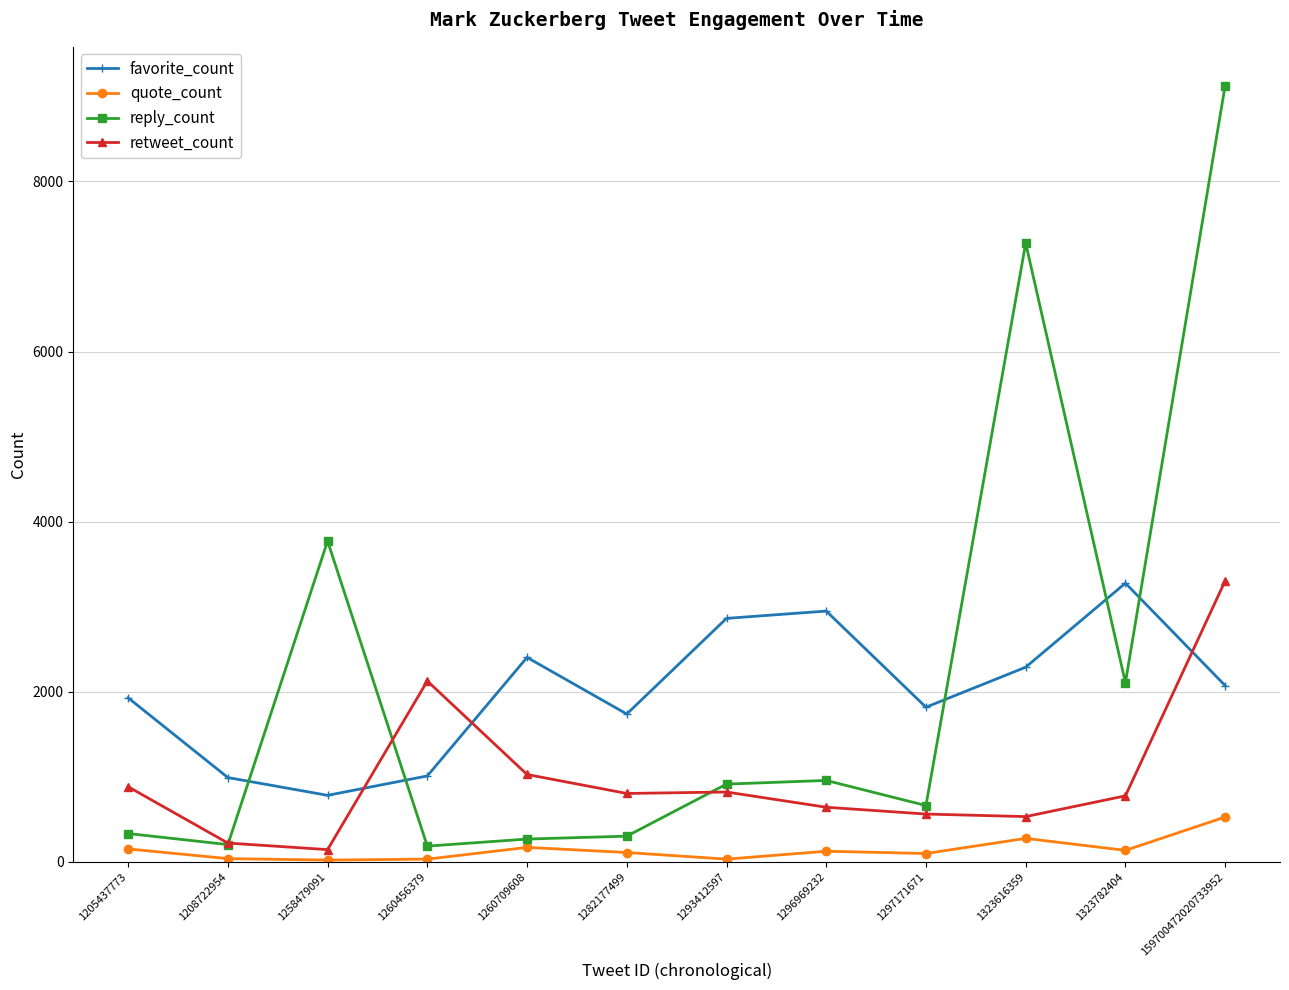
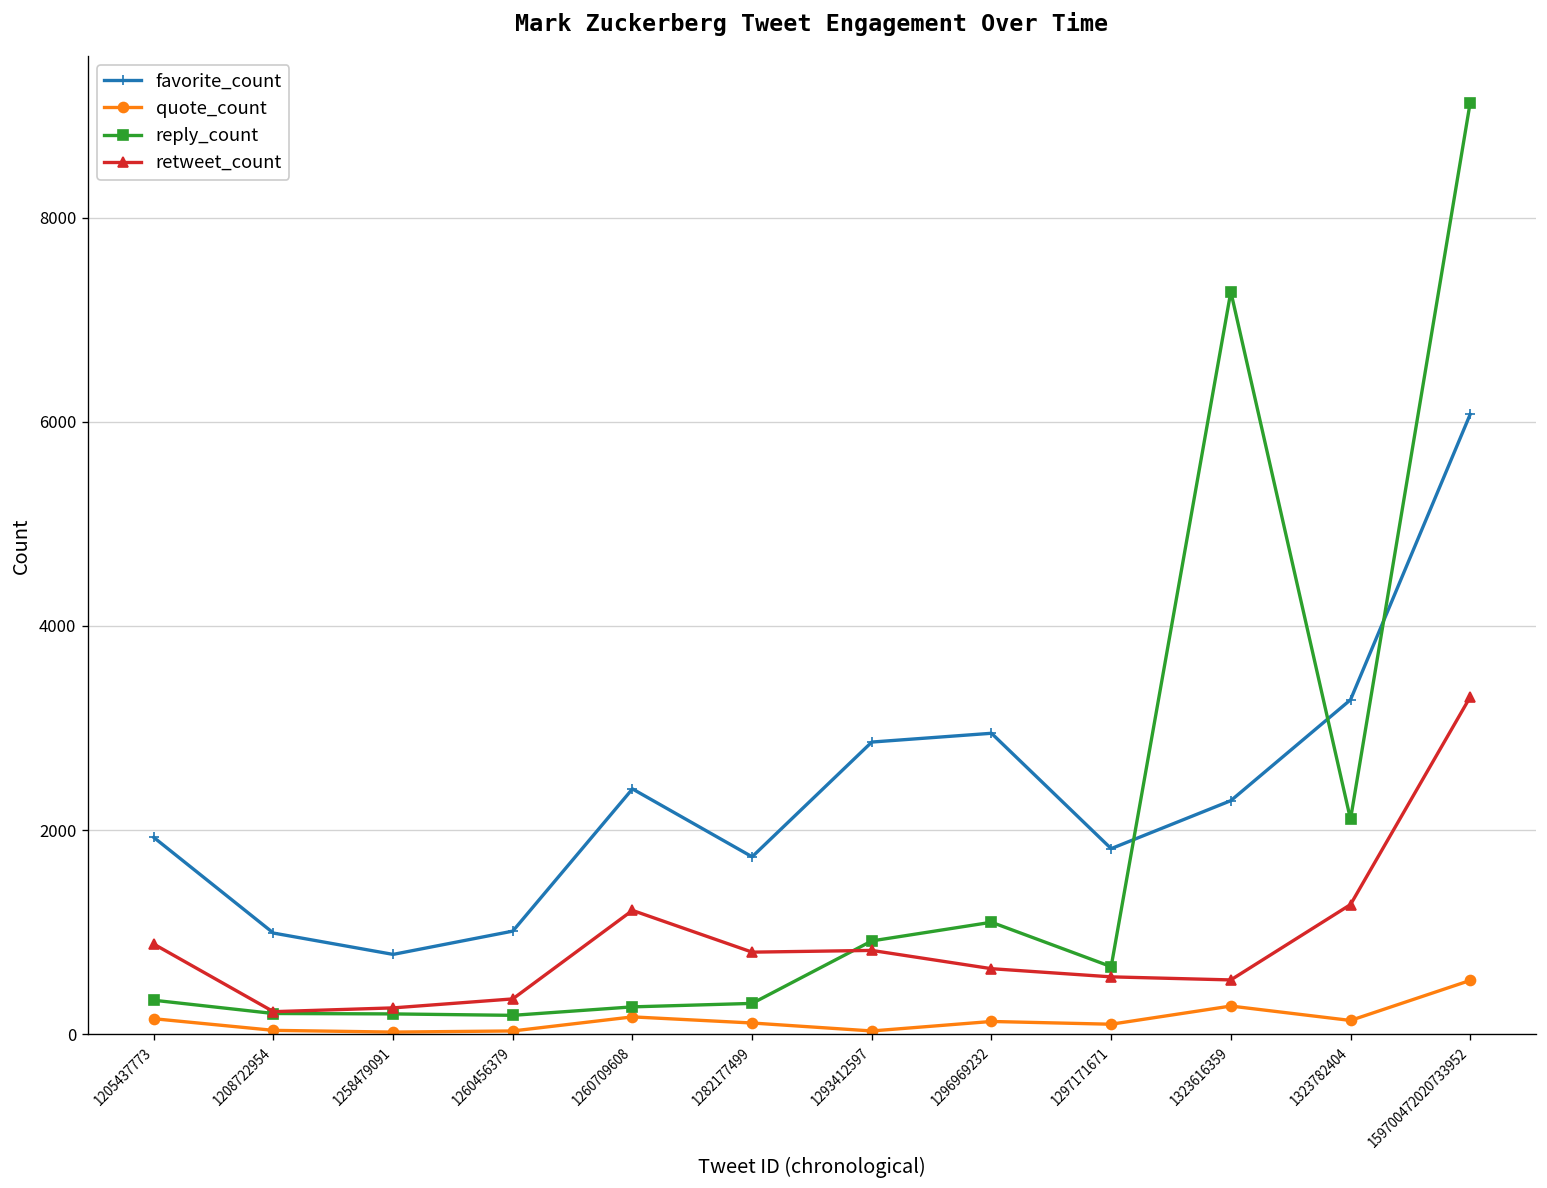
reply_count, 1258479091: 3800 -> 200
retweet_count, 1258479091: 100 -> 300
retweet_count, 1260456379: 2100 -> 300
retweet_count, 1260709608: 1000 -> 1200
reply_count, 1296969232: 1000 -> 1100
retweet_count, 1323782404: 800 -> 1300
favorite_count, 159700472020733952: 2100 -> 6100
